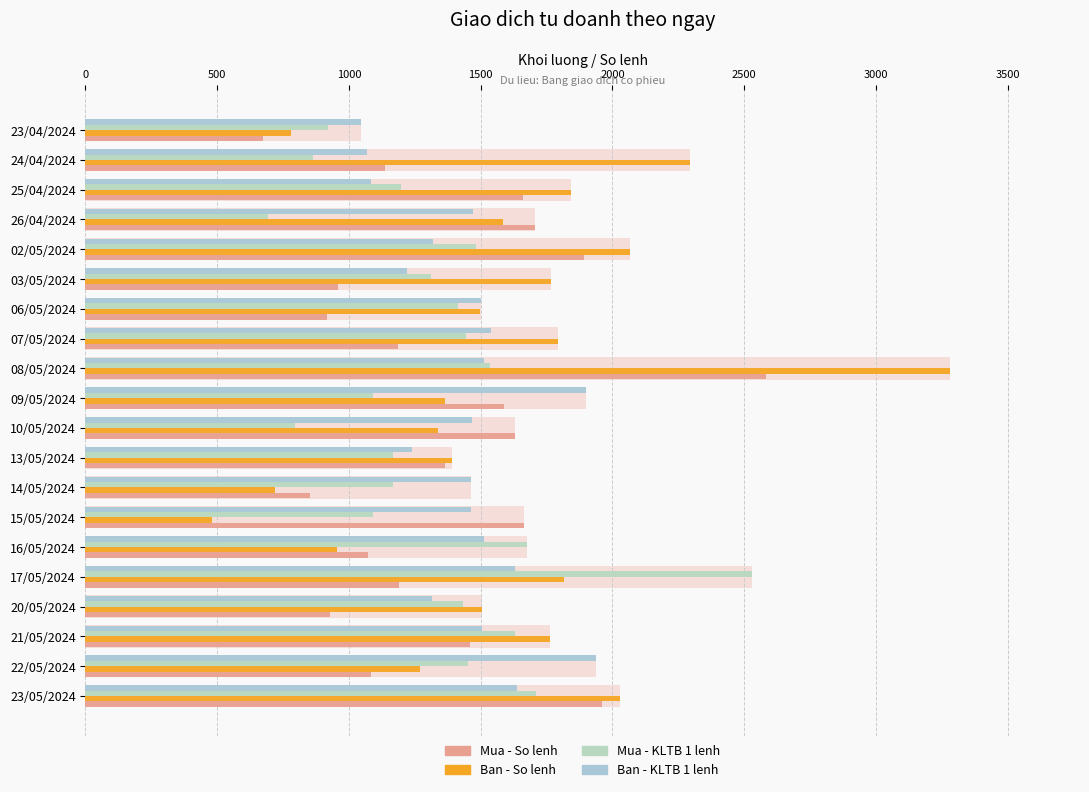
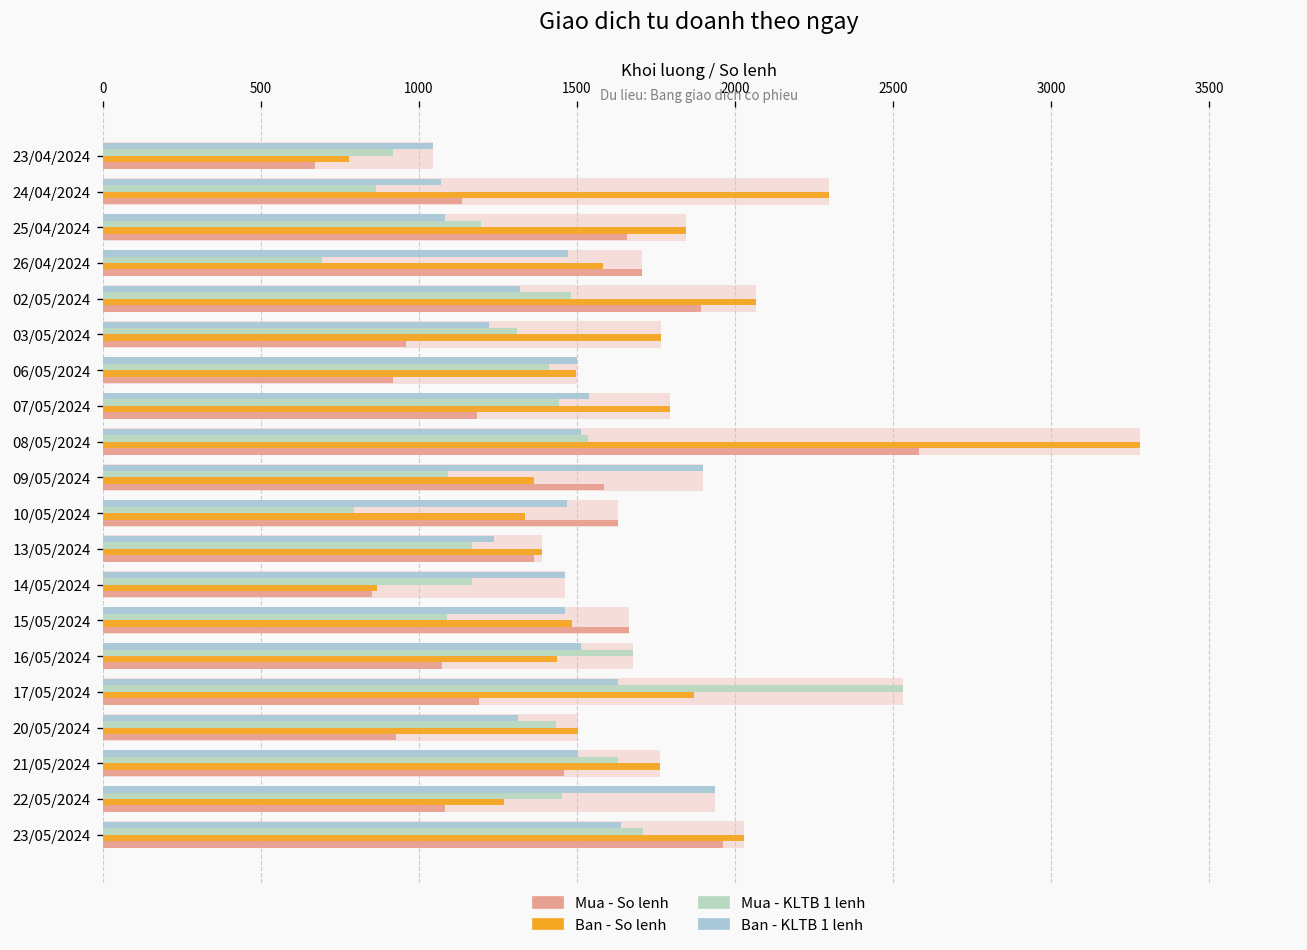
Ban - So lenh, 14/05/2024: 720 -> 870
Ban - So lenh, 15/05/2024: 480 -> 1480
Ban - So lenh, 16/05/2024: 960 -> 1440
Ban - So lenh, 17/05/2024: 1820 -> 1870
